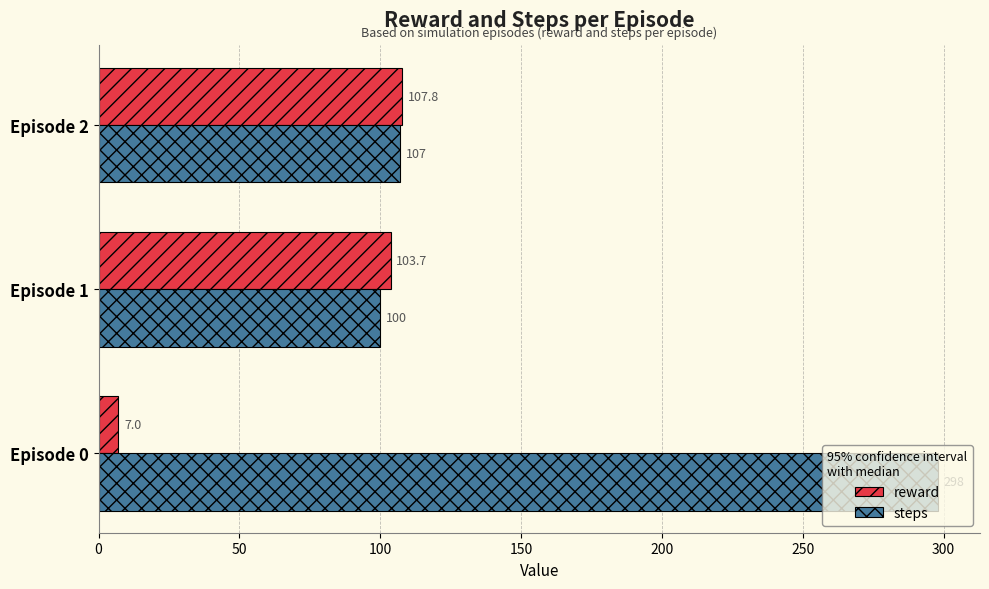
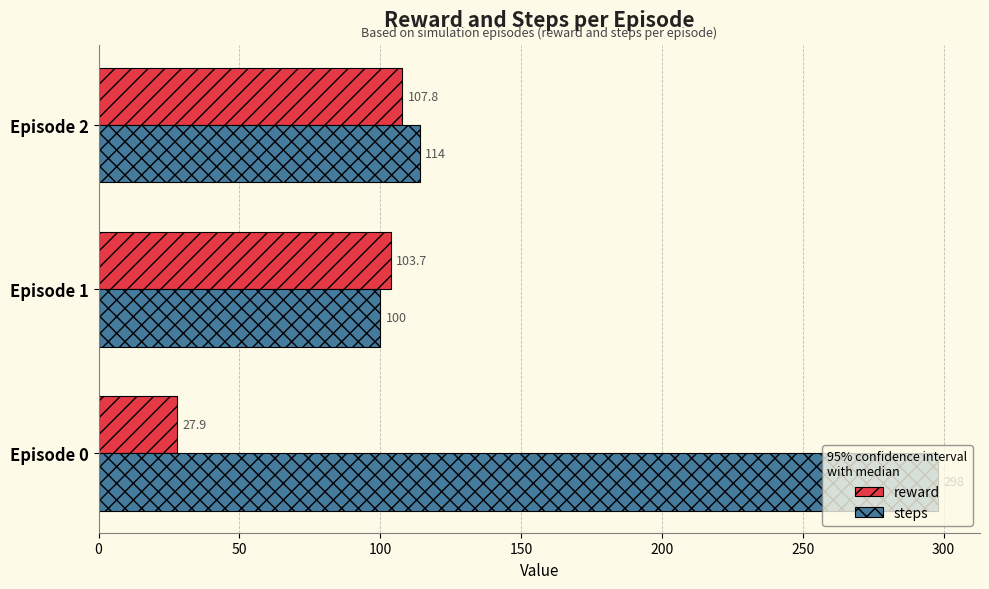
steps, Episode 2: 107 -> 114
reward, Episode 0: 7.0 -> 27.9
